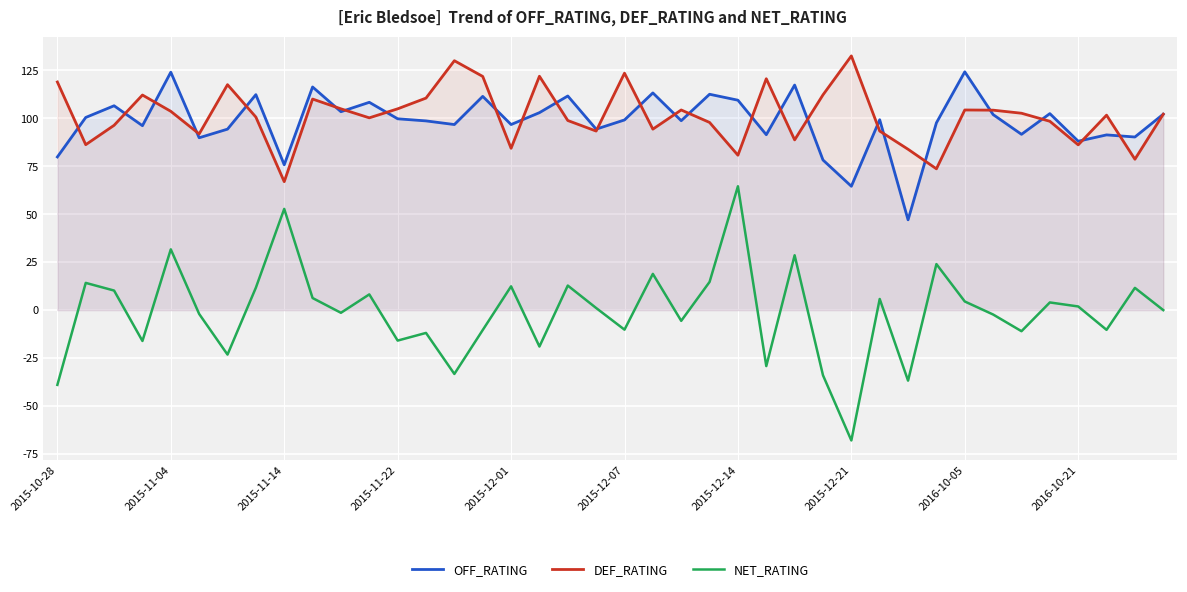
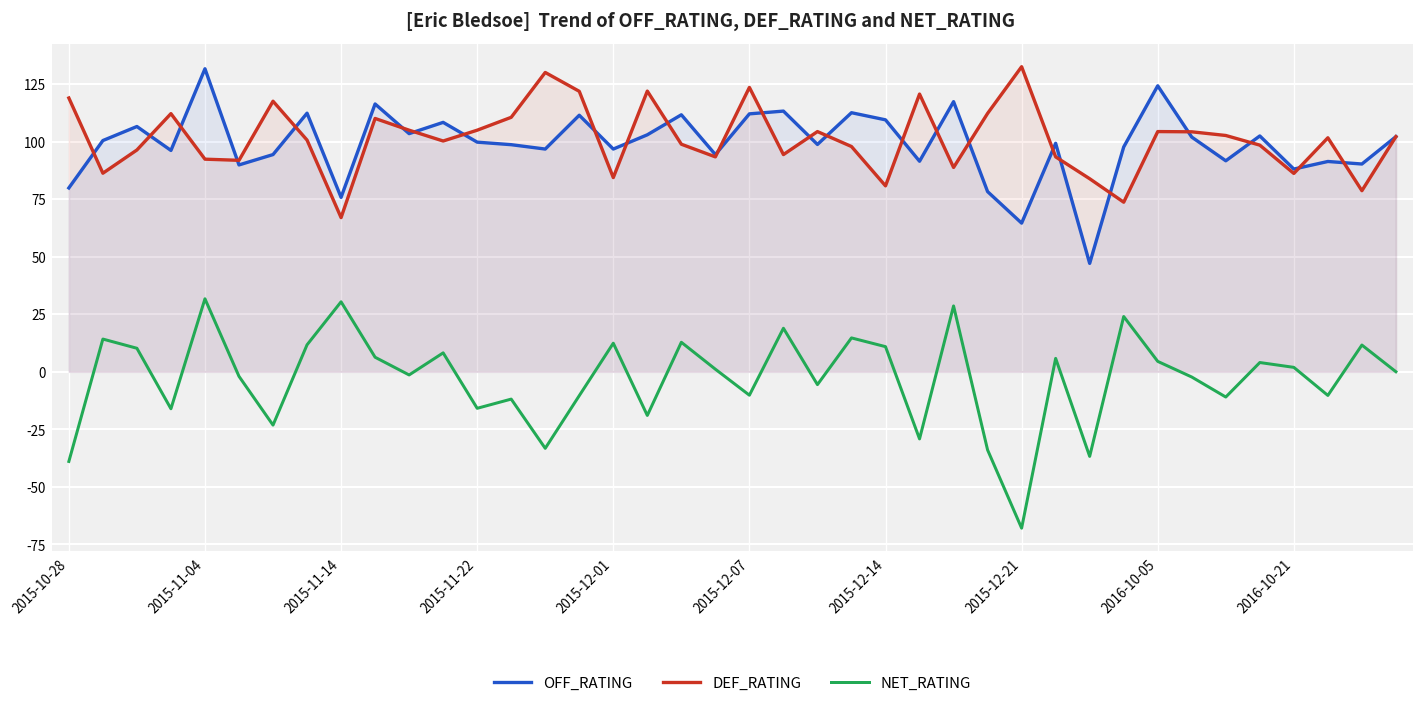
OFF_RATING, 2015-11-04: 124 -> 132
DEF_RATING, 2015-11-04: 104 -> 92
NET_RATING, 2015-11-14: 53 -> 30
OFF_RATING, 2015-12-07: 99 -> 112
NET_RATING, 2015-12-14: 65 -> 11
